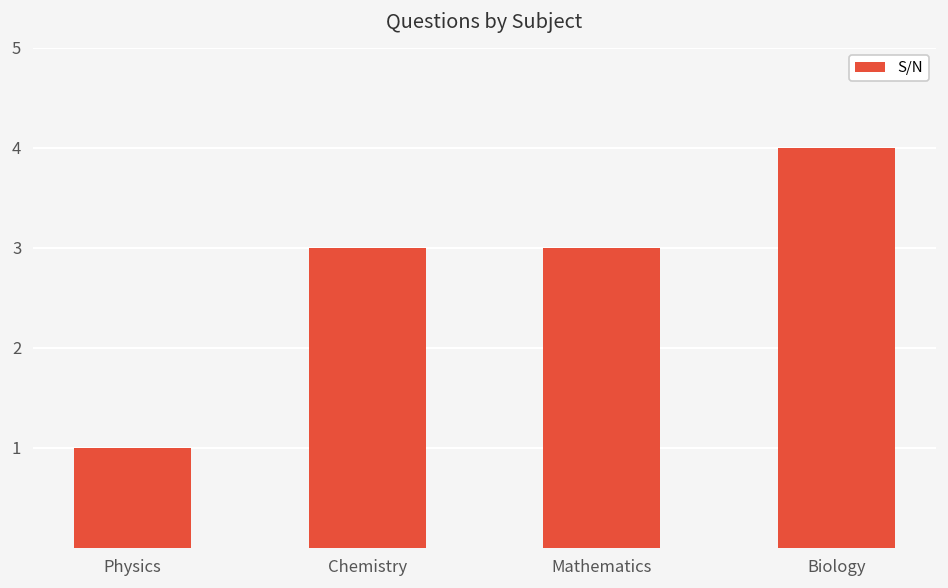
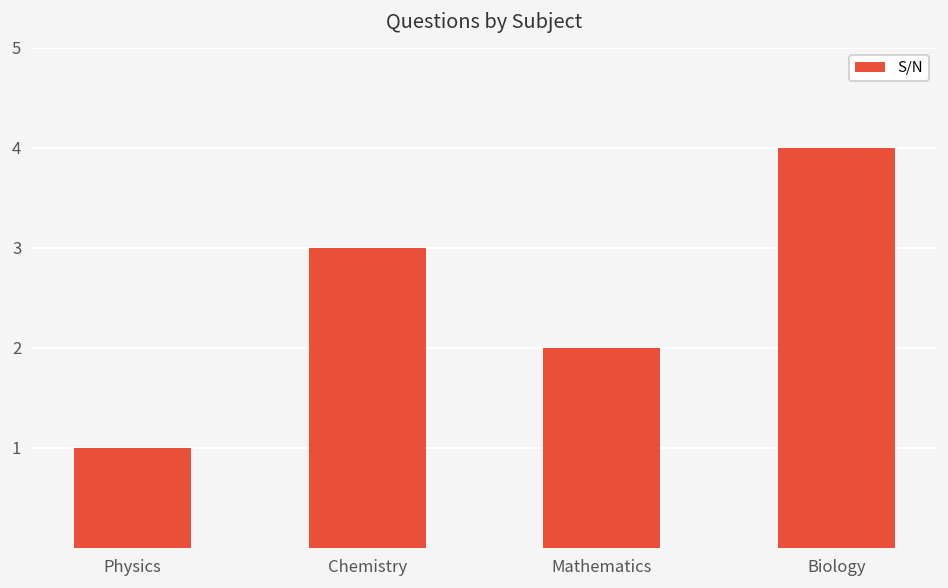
Mathematics: 3 -> 2
